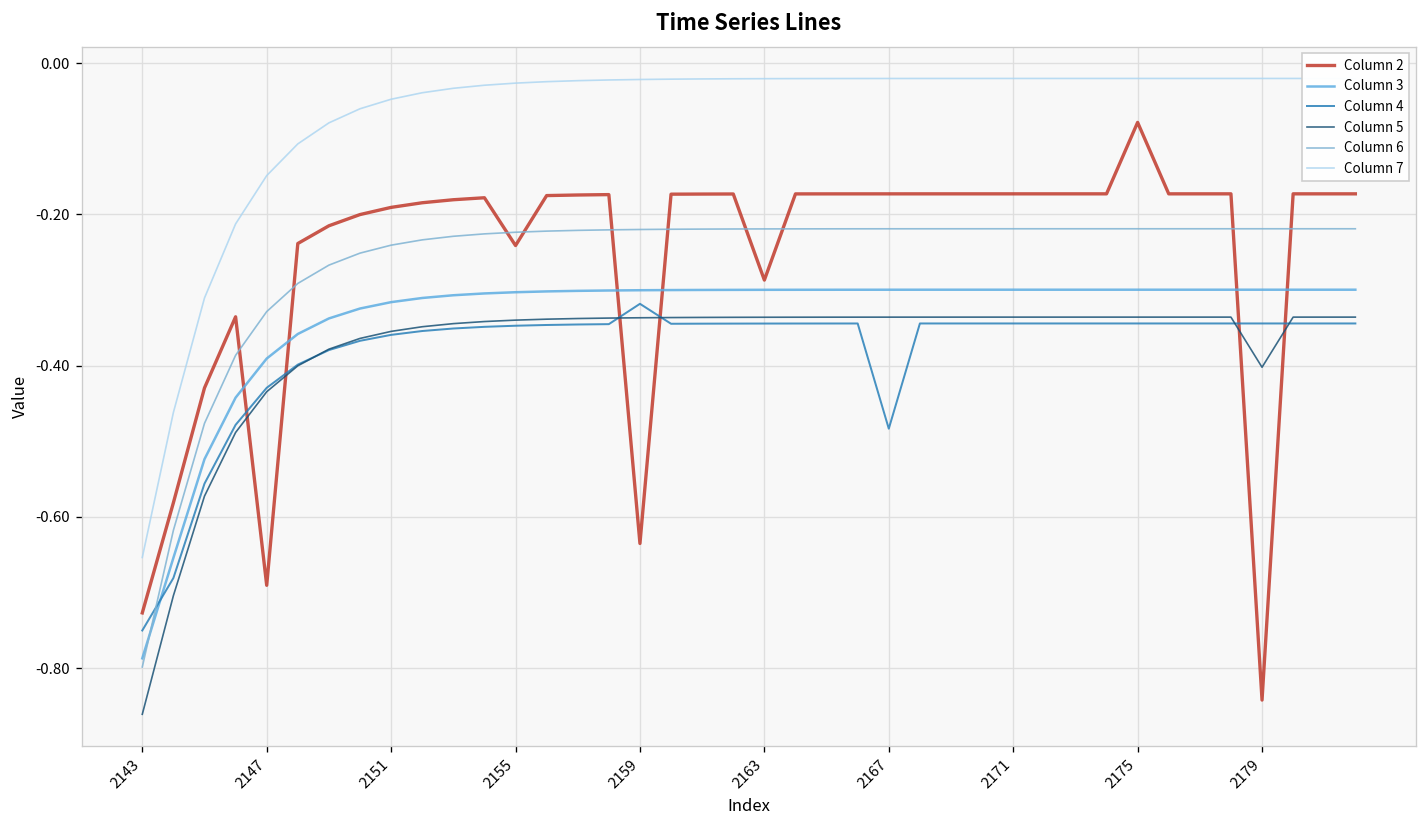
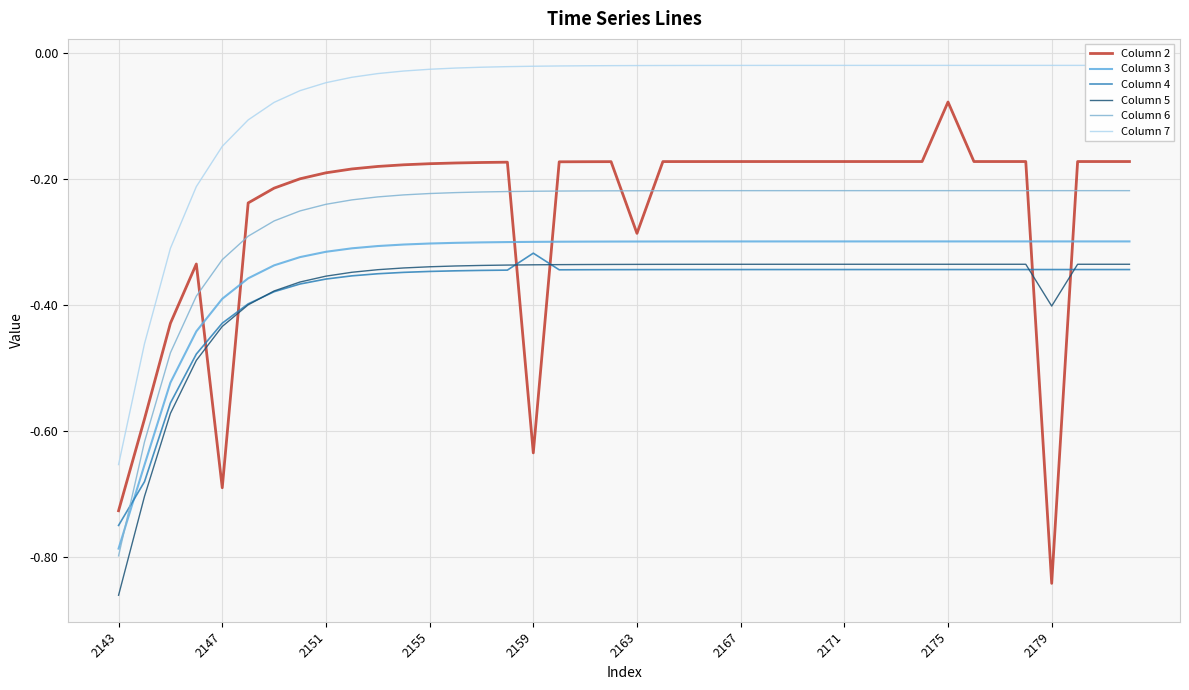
Column 2, 2155: -0.24 -> -0.18
Column 4, 2167: -0.48 -> -0.34
